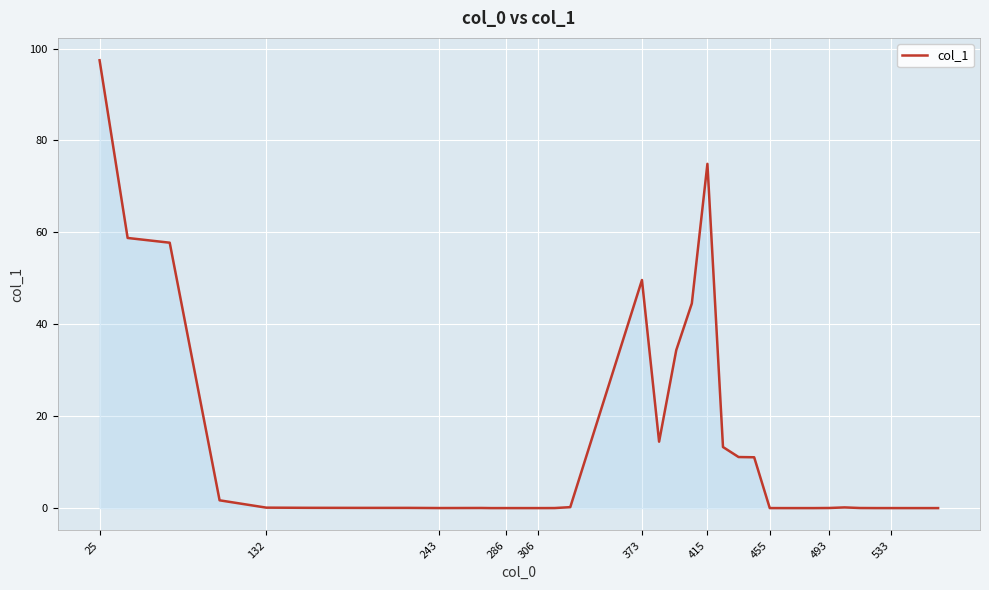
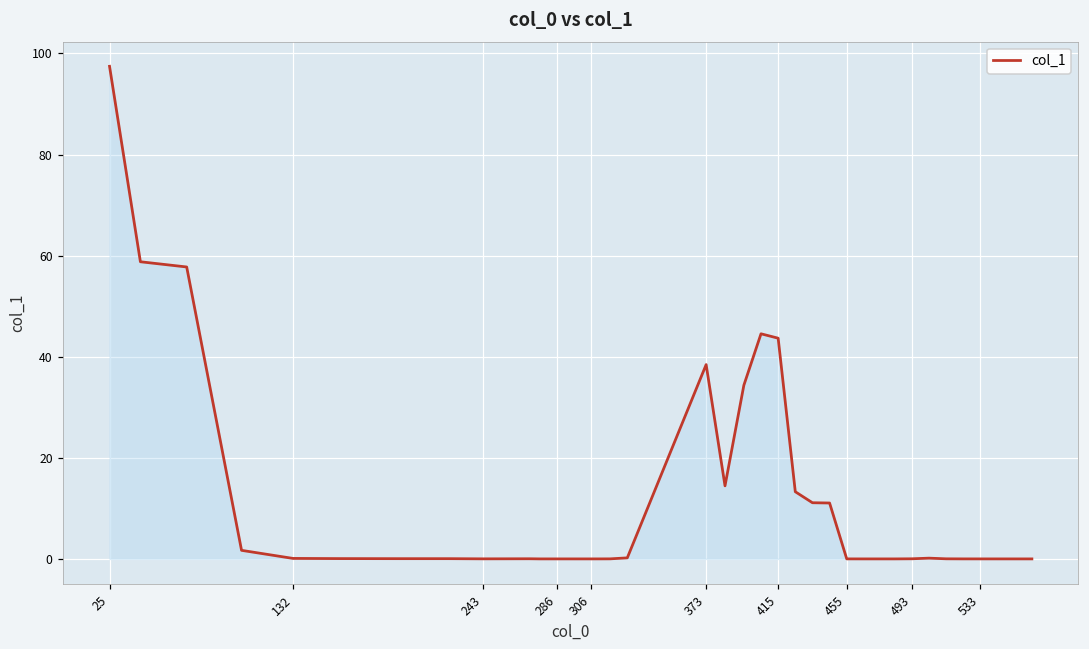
373: 50 -> 38
415: 75 -> 44
